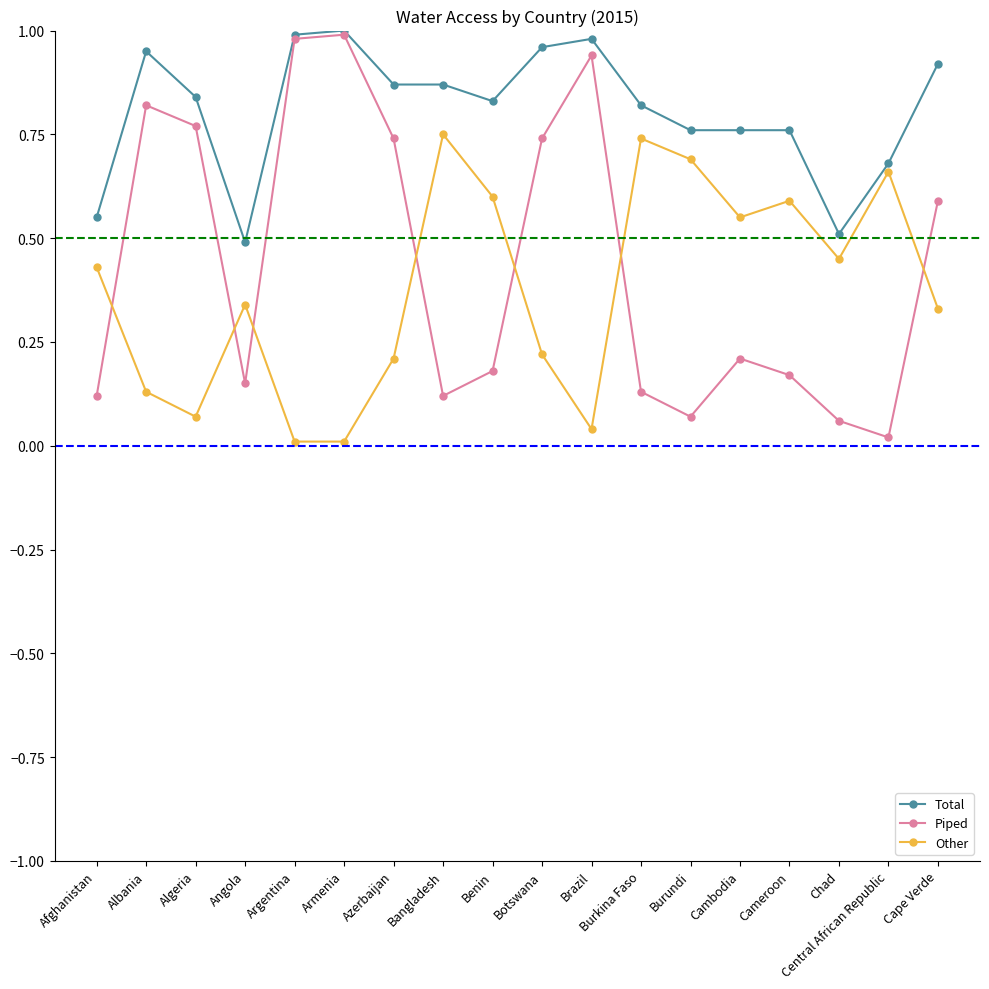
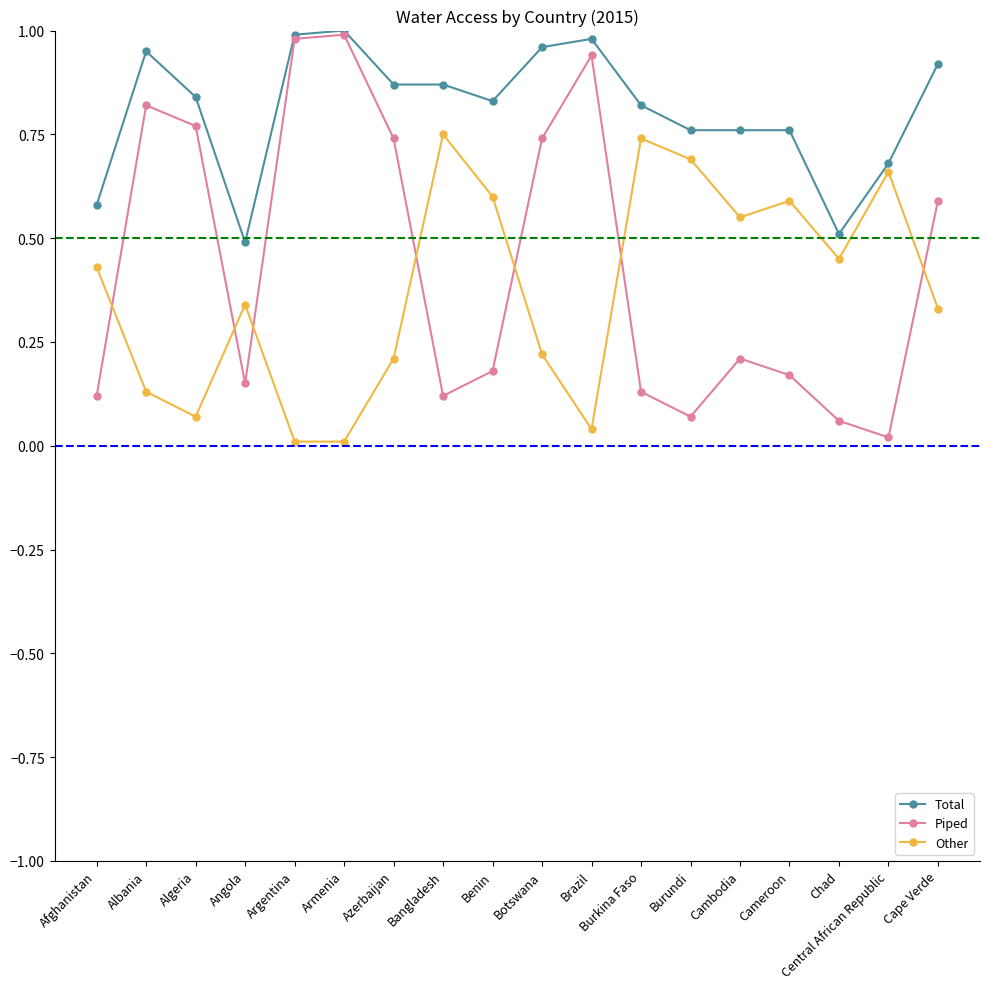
Total, Afghanistan: 0.55 -> 0.58
